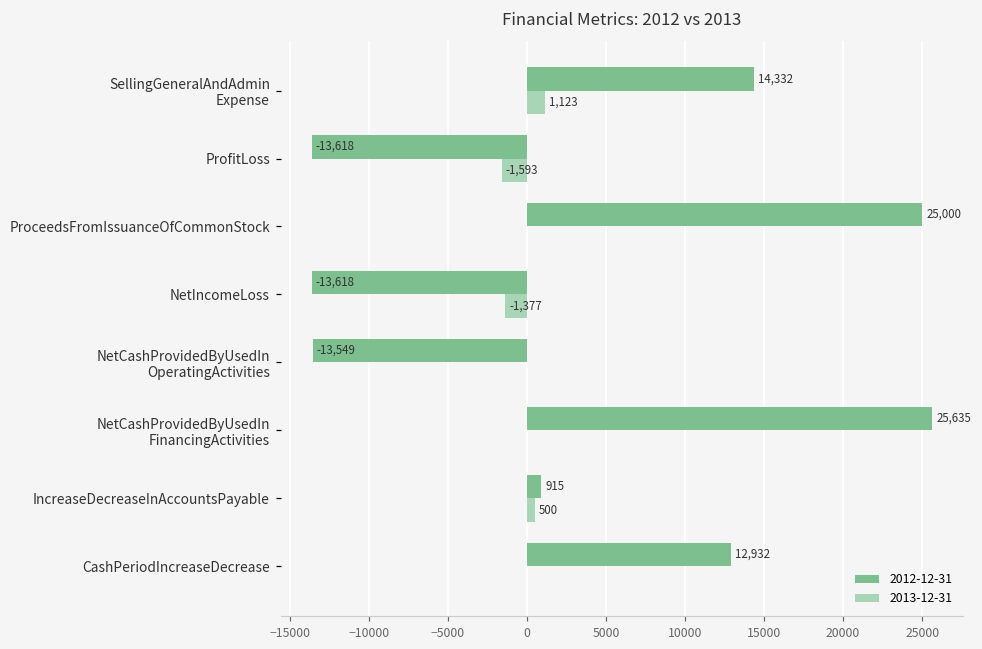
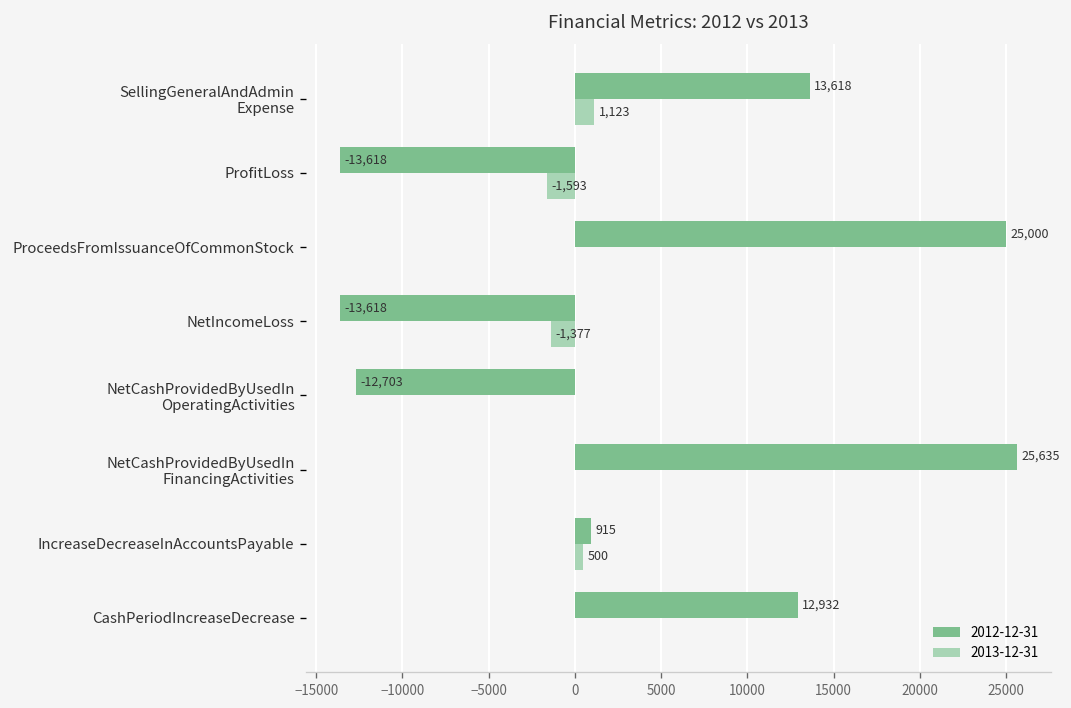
2012-12-31, SellingGeneralAndAdmin Expense: 14,332 -> 13,618
2012-12-31, NetCashProvidedByUsedIn OperatingActivities: -13,549 -> -12,703
